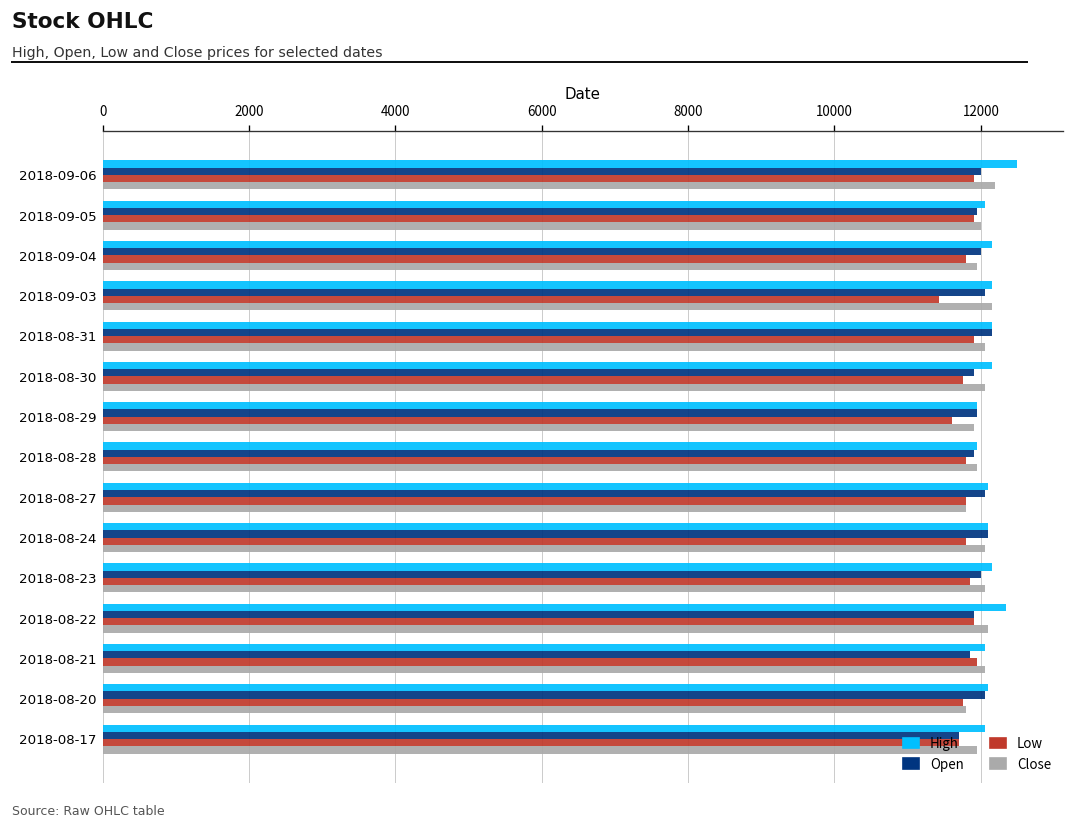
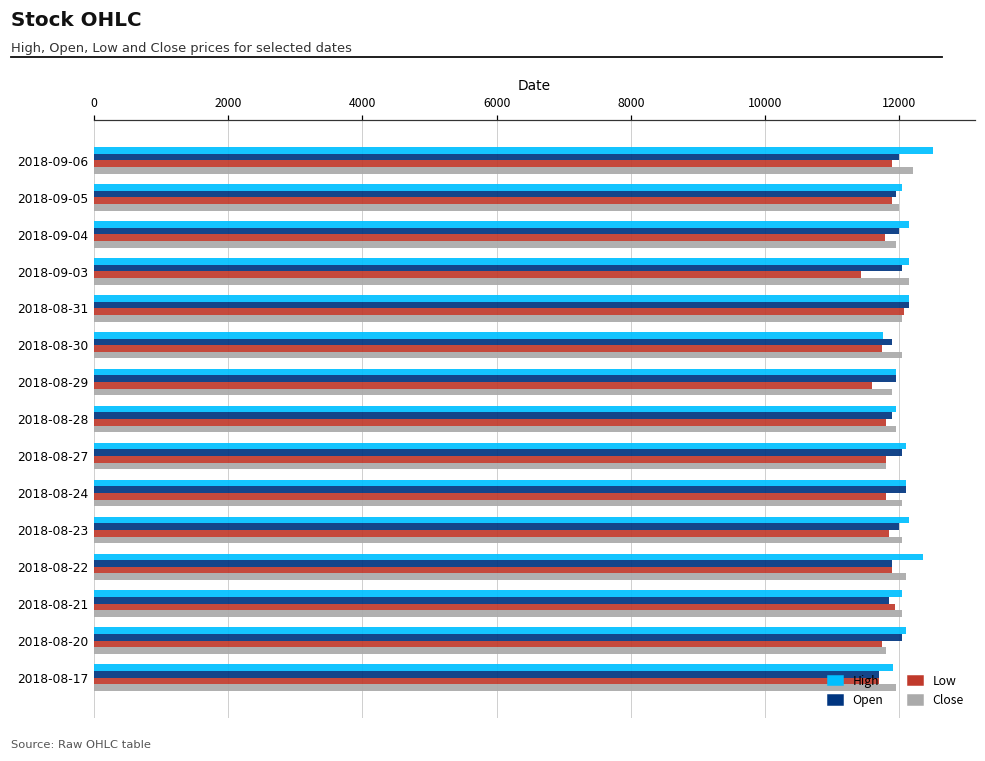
Low, 2018-08-31: 11900 -> 12100
High, 2018-08-30: 12200 -> 11800
High, 2018-08-17: 12100 -> 11900
